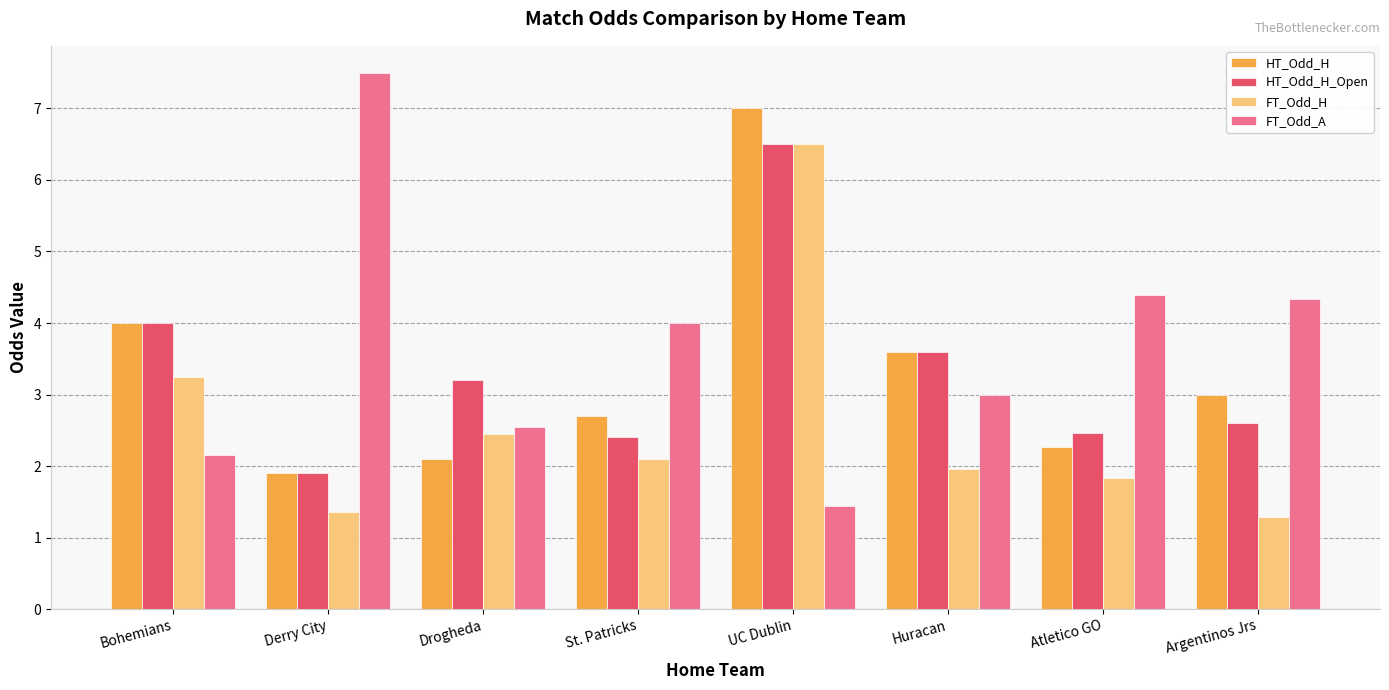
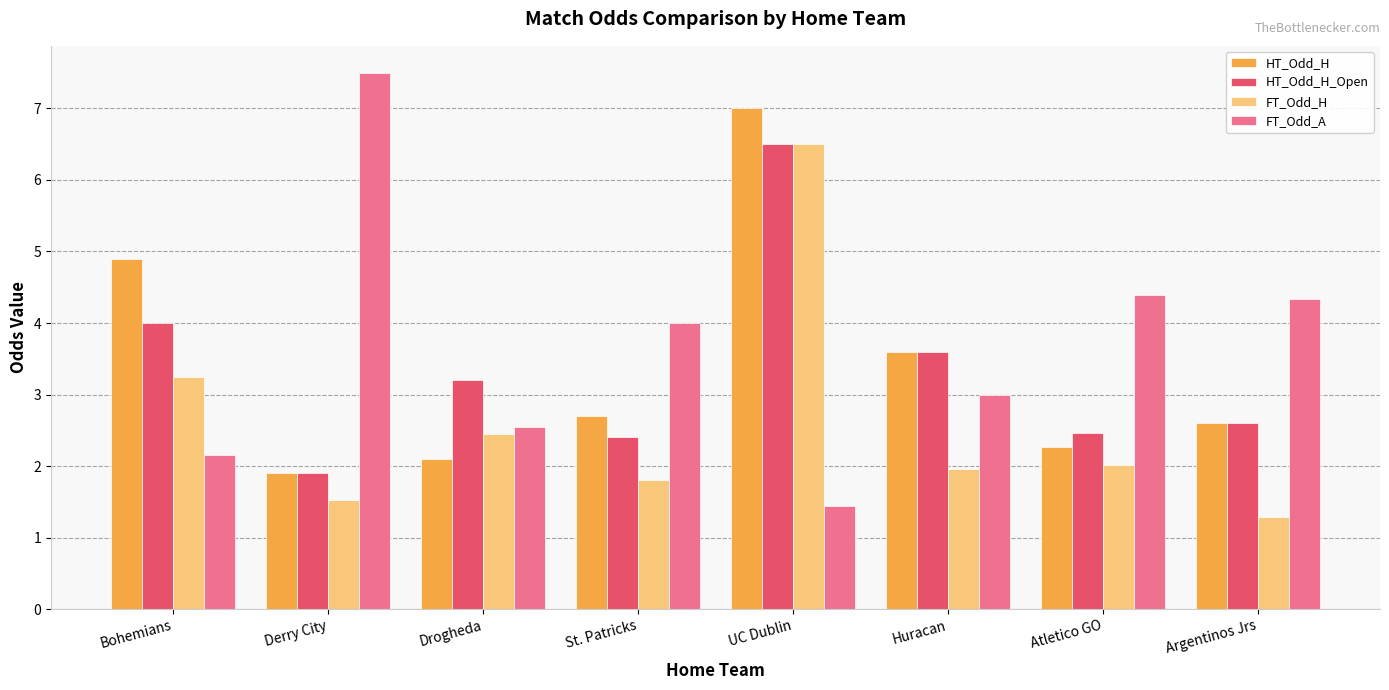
HT_Odd_H, Bohemians: 4.0 -> 4.9
FT_Odd_H, Derry City: 1.4 -> 1.5
FT_Odd_H, St. Patricks: 2.1 -> 1.8
FT_Odd_H, Atletico GO: 1.8 -> 2.0
HT_Odd_H, Argentinos Jrs: 3.0 -> 2.6
